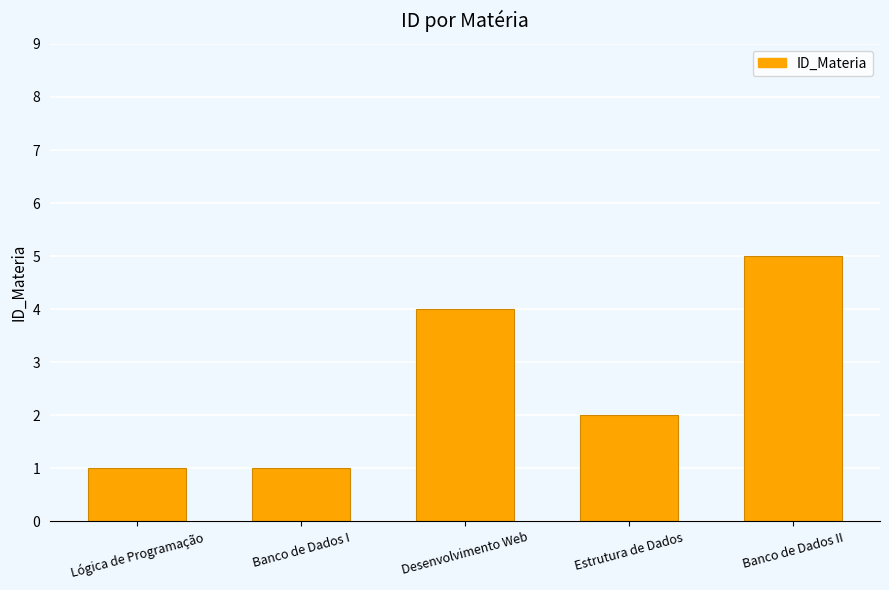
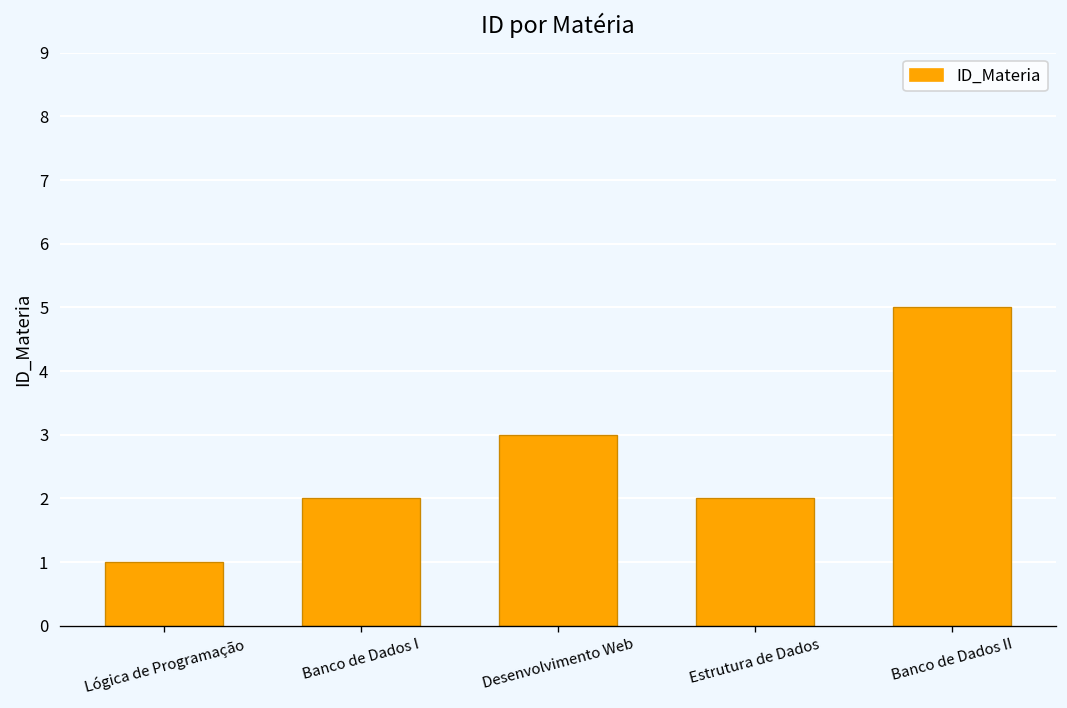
Banco de Dados I: 1 -> 2
Desenvolvimento Web: 4 -> 3
